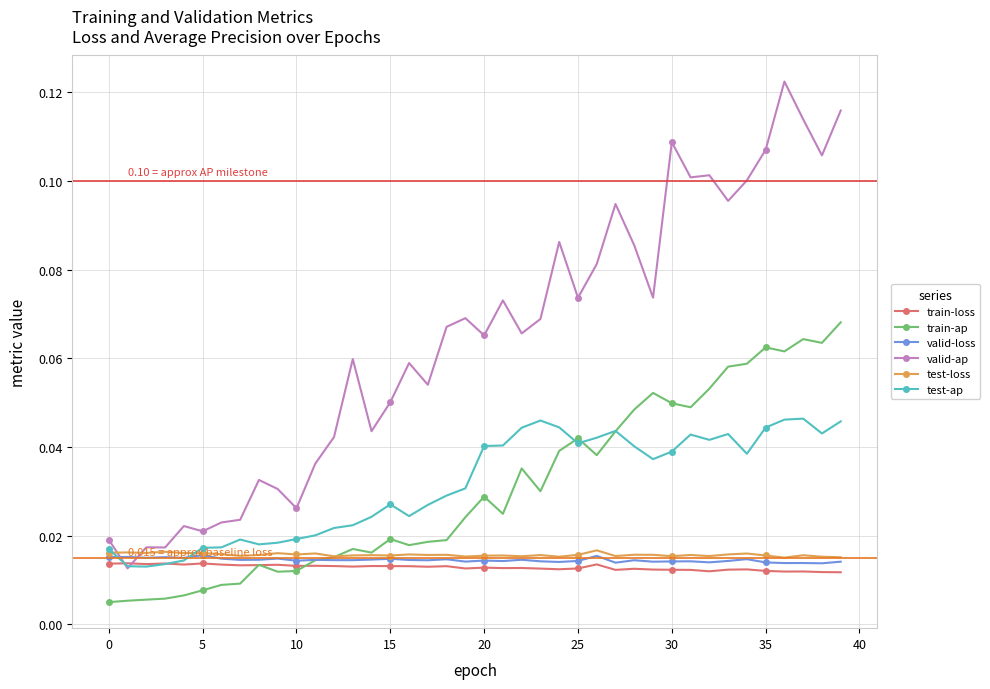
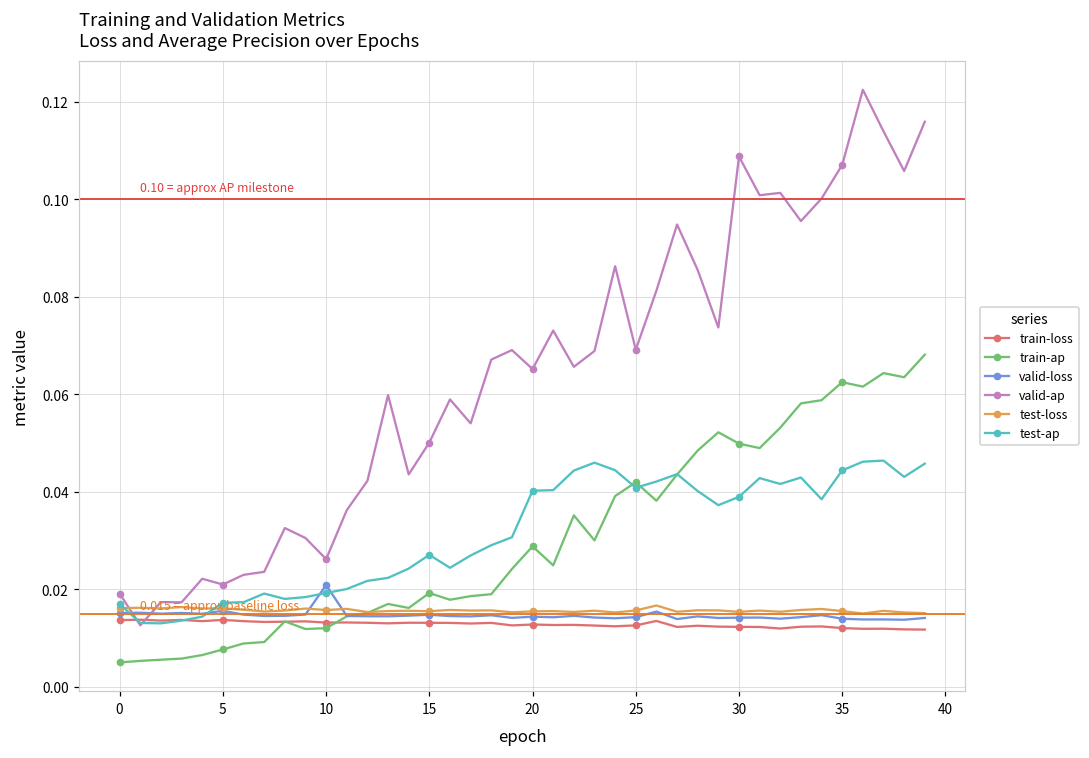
valid-loss, 10: 0.014 -> 0.021
valid-ap, 25: 0.074 -> 0.069
